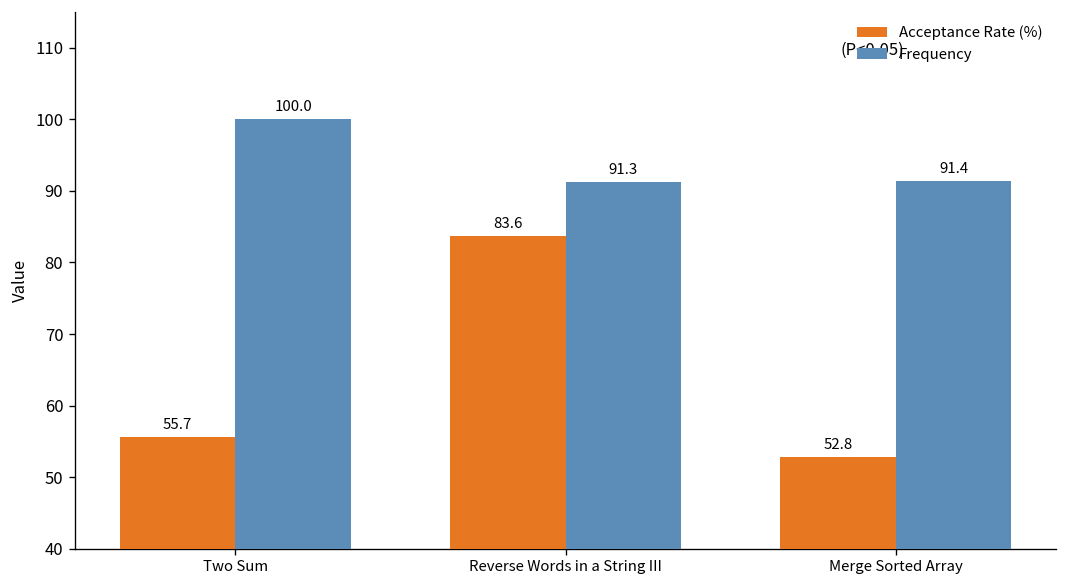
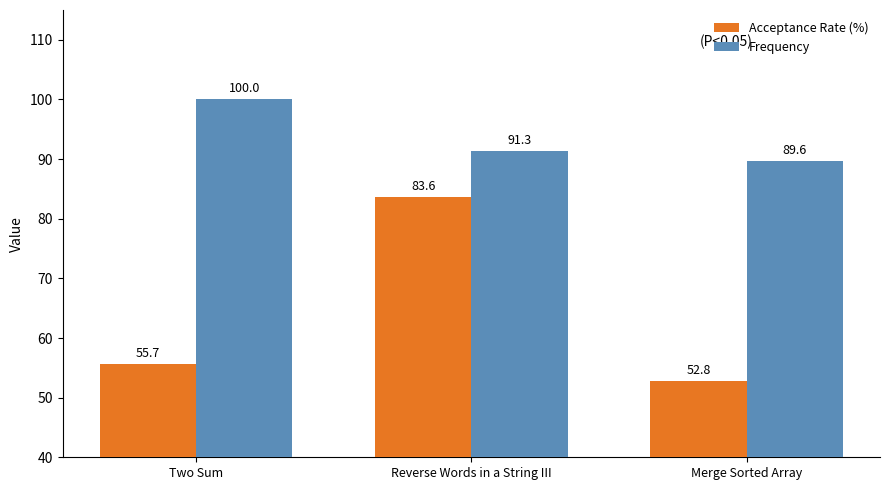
Frequency, Merge Sorted Array: 91.4 -> 89.6
